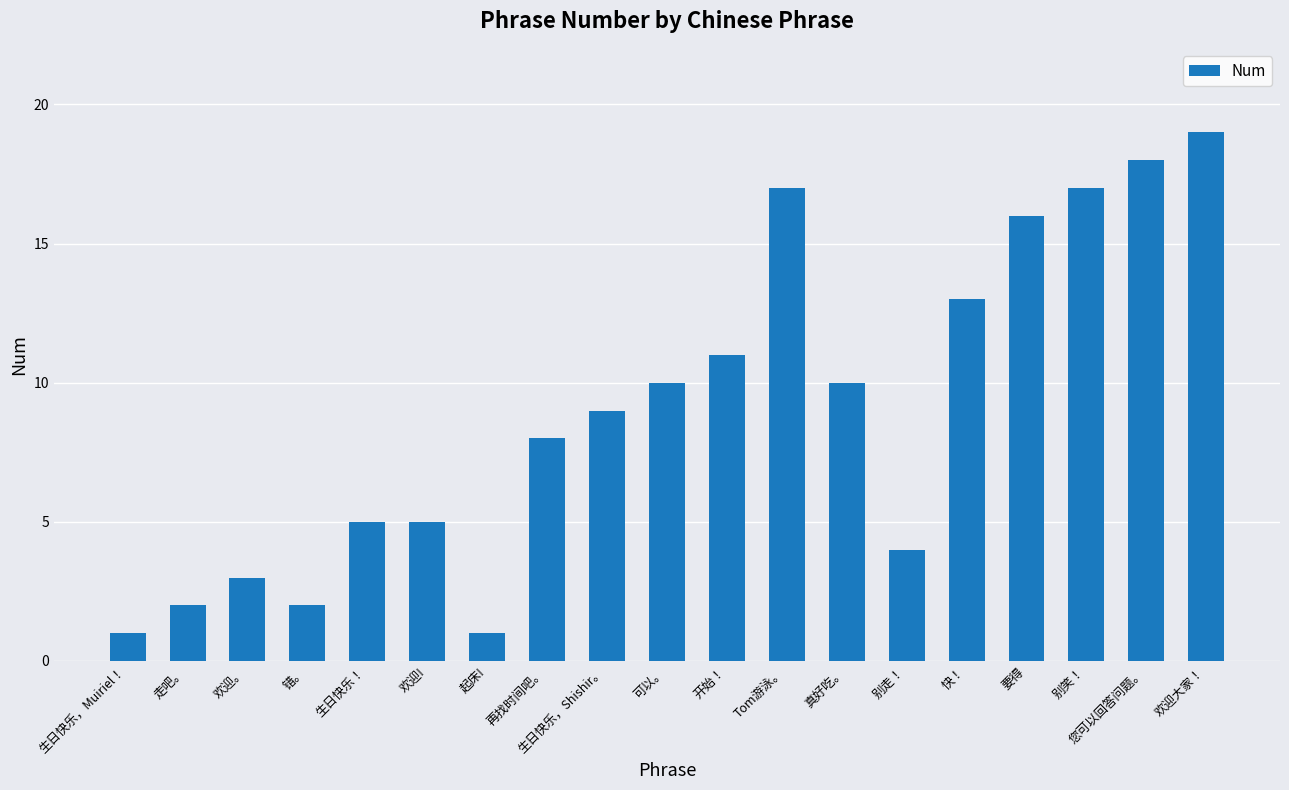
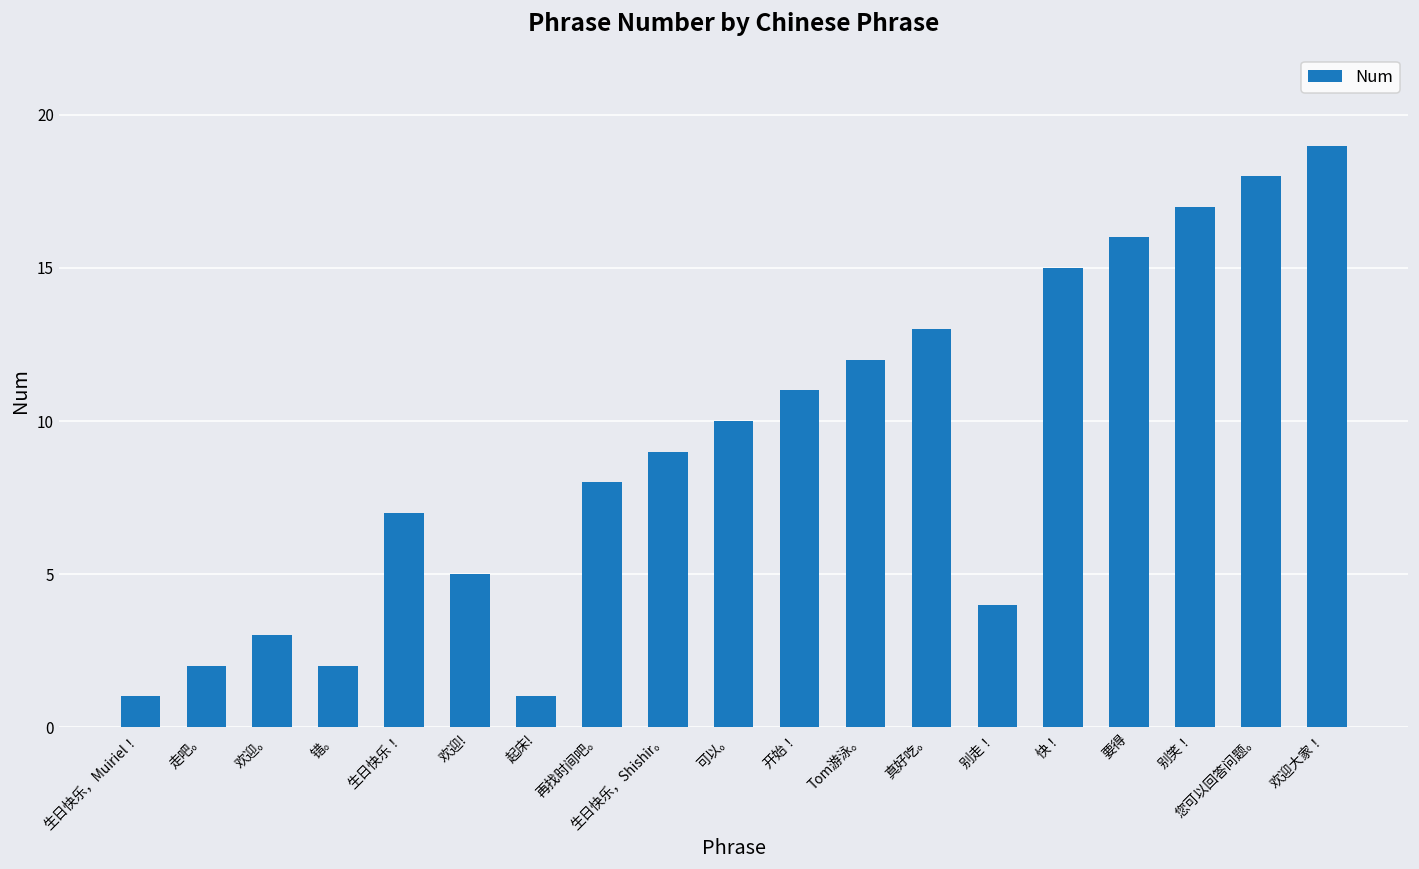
生日快乐！: 5 -> 7
Tom游泳。: 17 -> 12
真好吃。: 10 -> 13
快！: 13 -> 15
